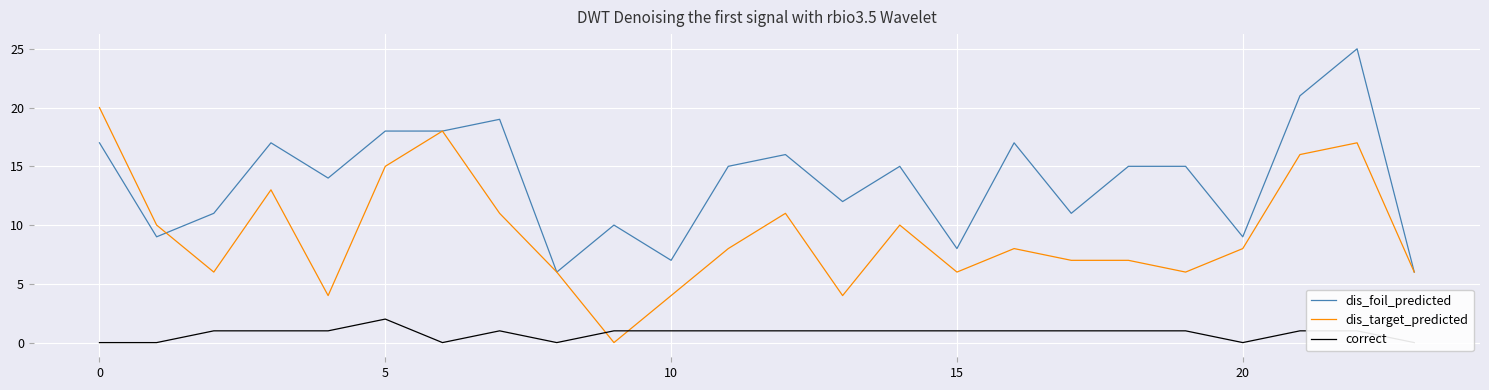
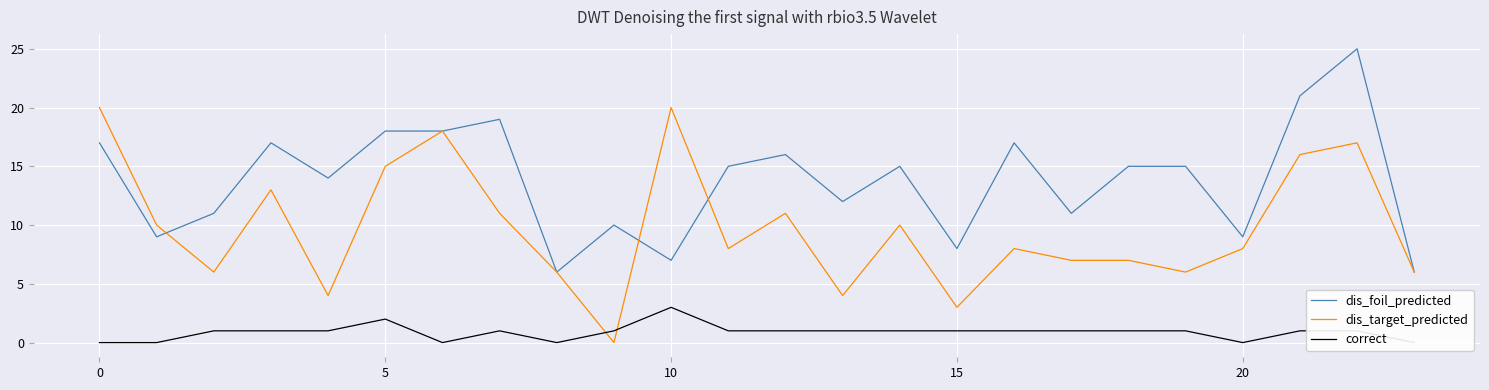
dis_target_predicted, 10: 4 -> 20
correct, 10: 1 -> 3
dis_target_predicted, 15: 6 -> 3
